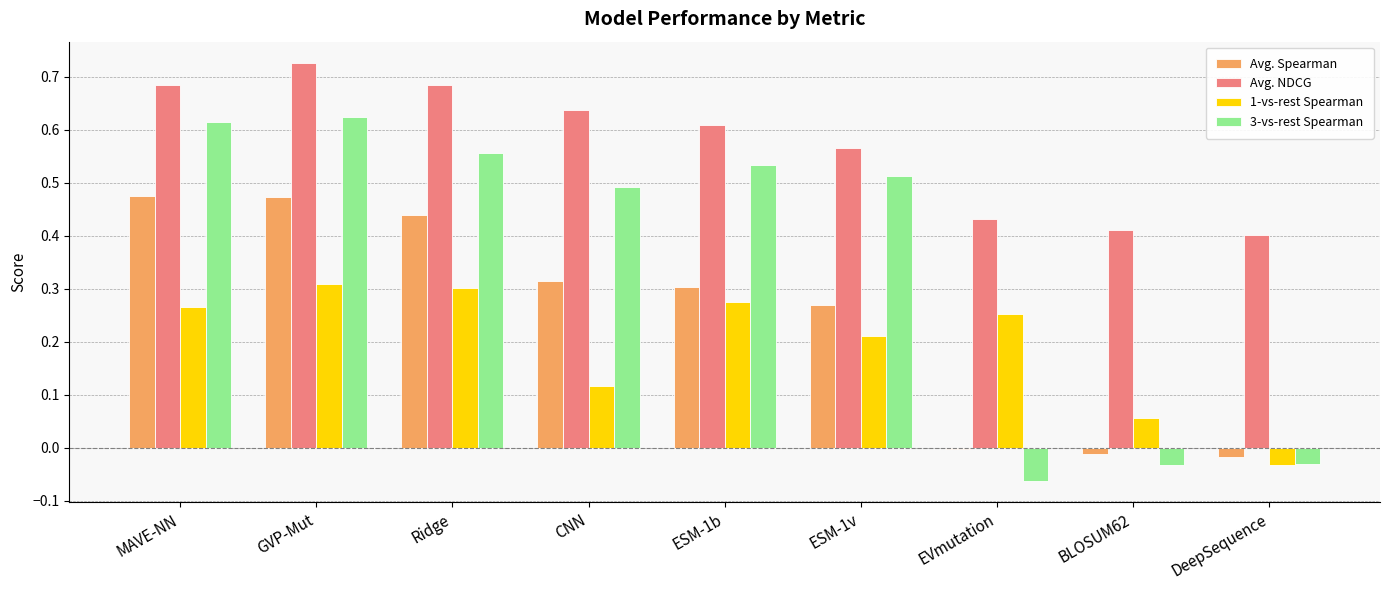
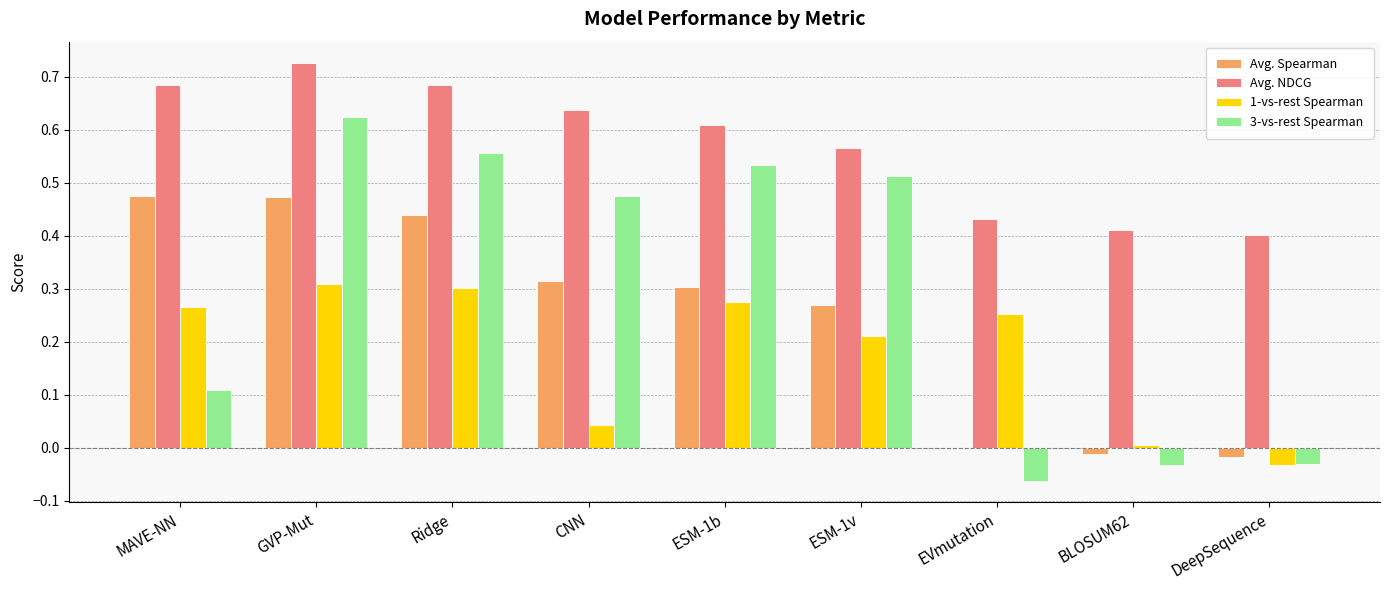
3-vs-rest Spearman, MAVE-NN: 0.62 -> 0.11
1-vs-rest Spearman, CNN: 0.12 -> 0.04
3-vs-rest Spearman, CNN: 0.49 -> 0.48
1-vs-rest Spearman, BLOSUM62: 0.06 -> 0.01
